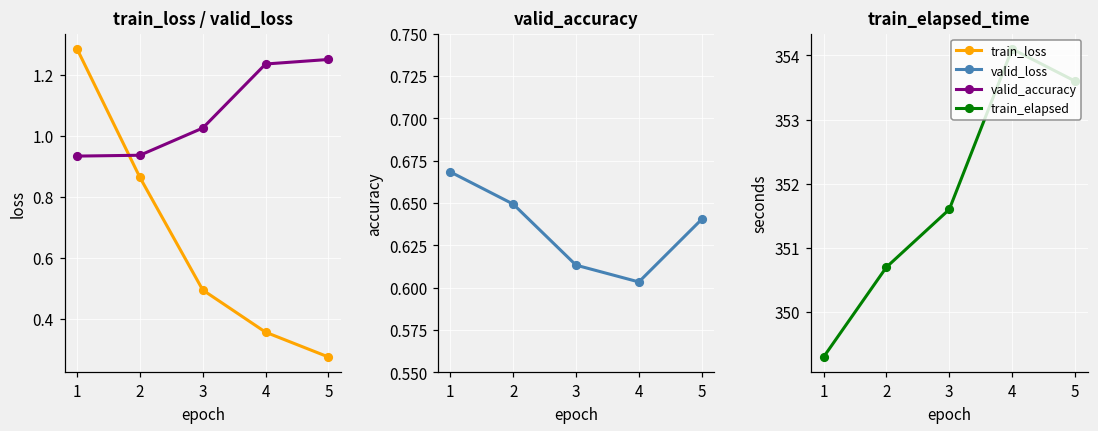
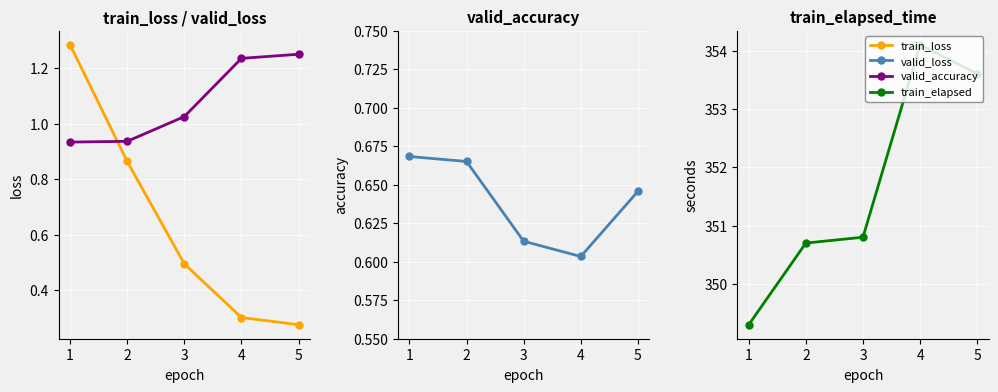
train_loss / valid_loss, train_loss, 4: 0.36 -> 0.30
valid_accuracy, 2: 0.649 -> 0.665
valid_accuracy, 5: 0.640 -> 0.646
train_elapsed_time, 3: 351.6 -> 350.8
